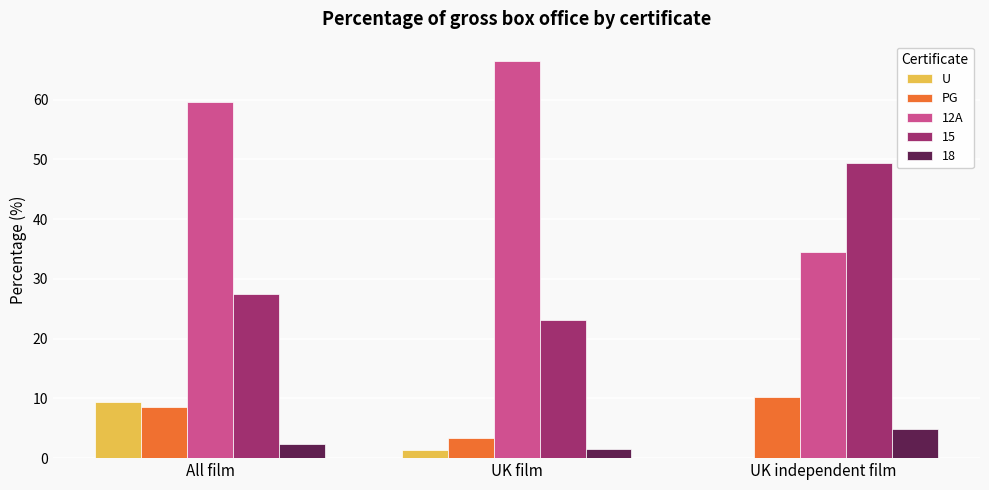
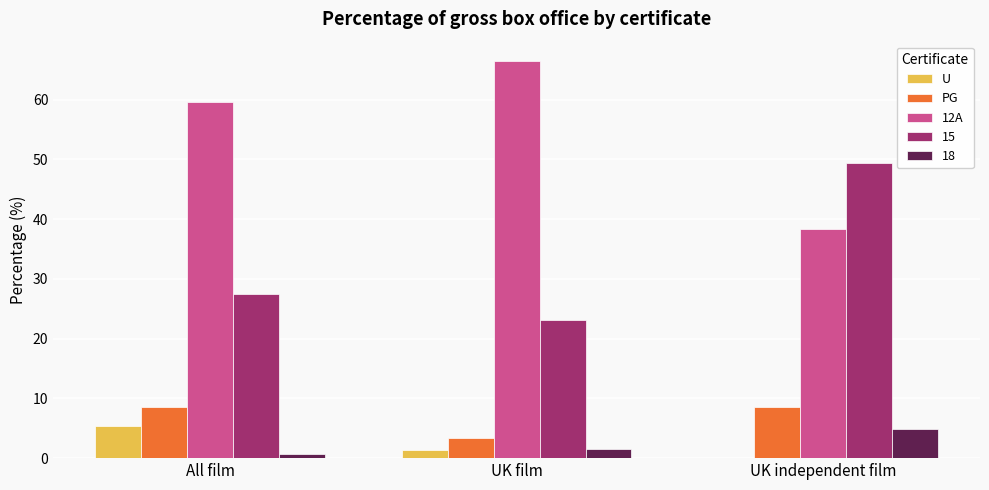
U, All film: 9 -> 5
18, All film: 2 -> 1
PG, UK independent film: 10 -> 9
12A, UK independent film: 35 -> 38
